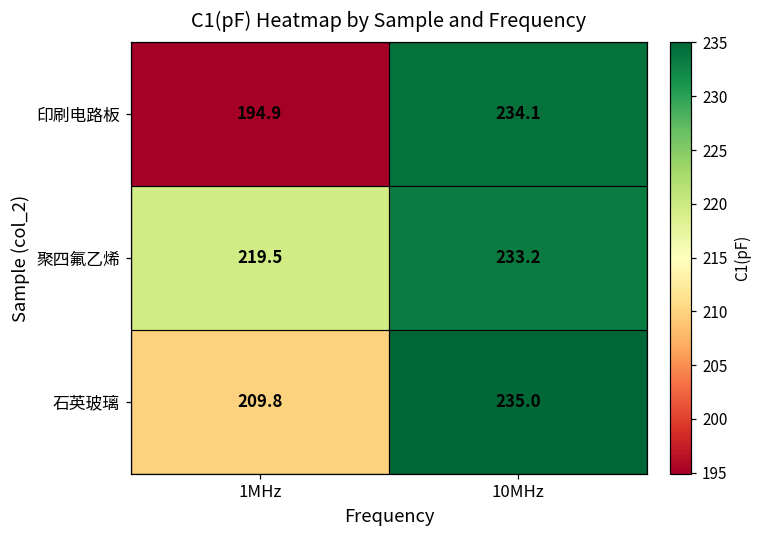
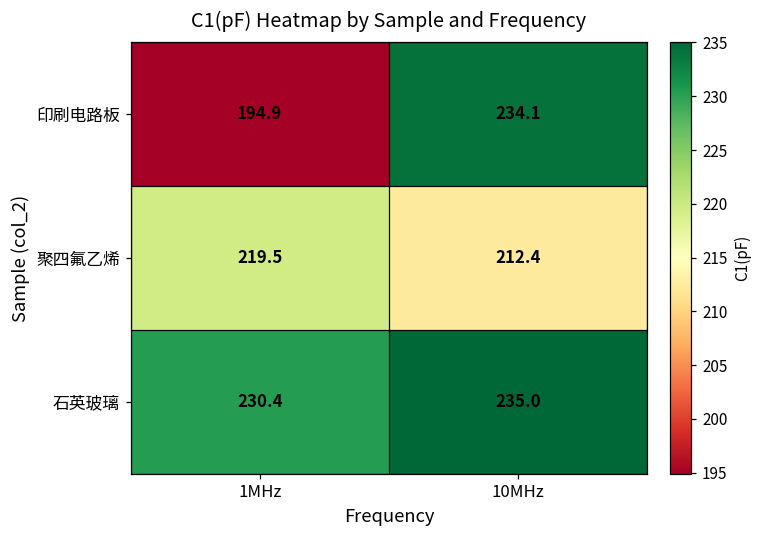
聚四氟乙烯, 10MHz: 233.2 -> 212.4
石英玻璃, 1MHz: 209.8 -> 230.4
